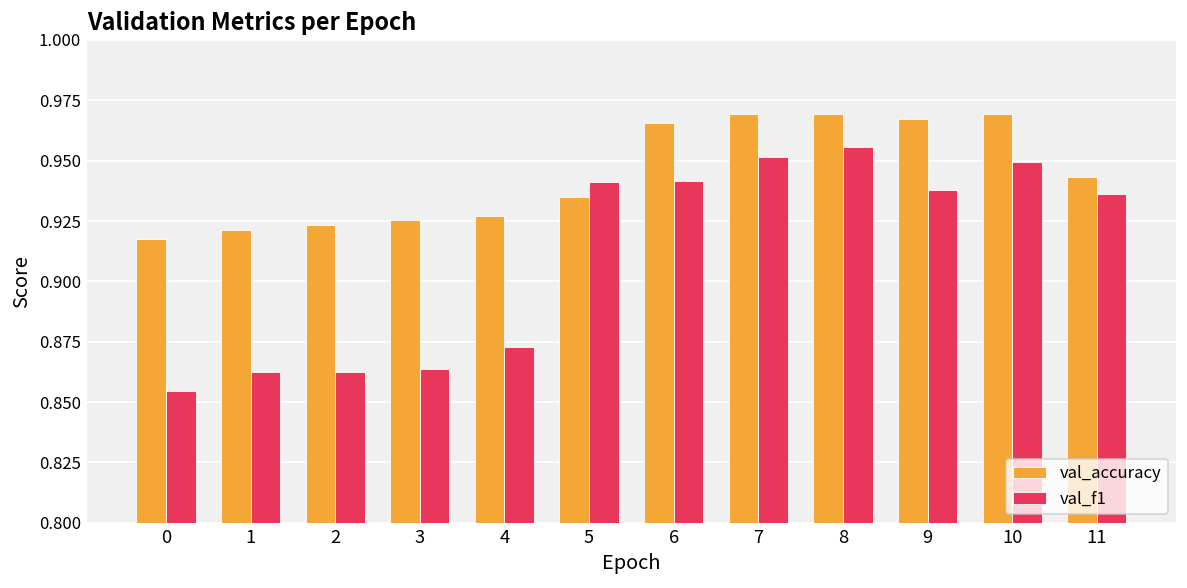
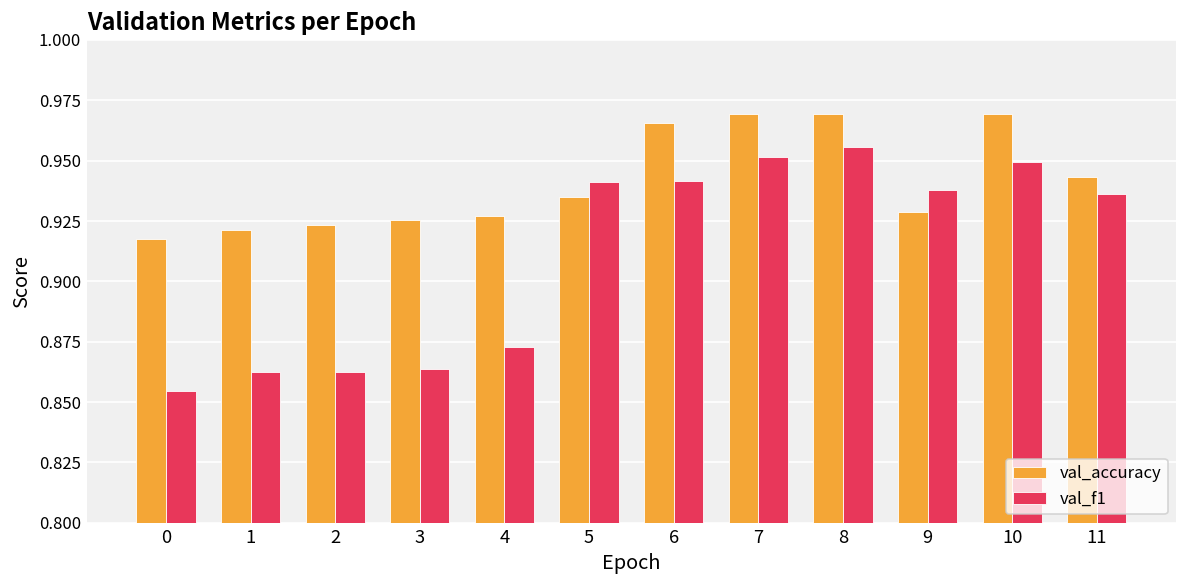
val_accuracy, 9: 0.967 -> 0.929
